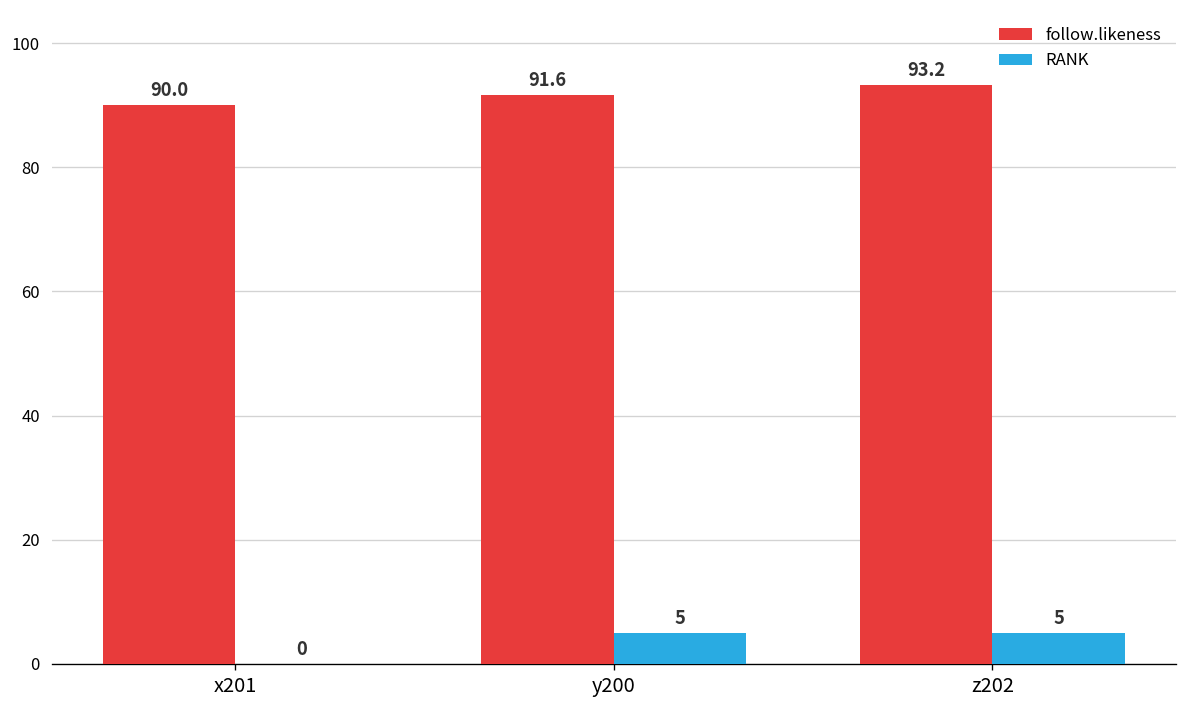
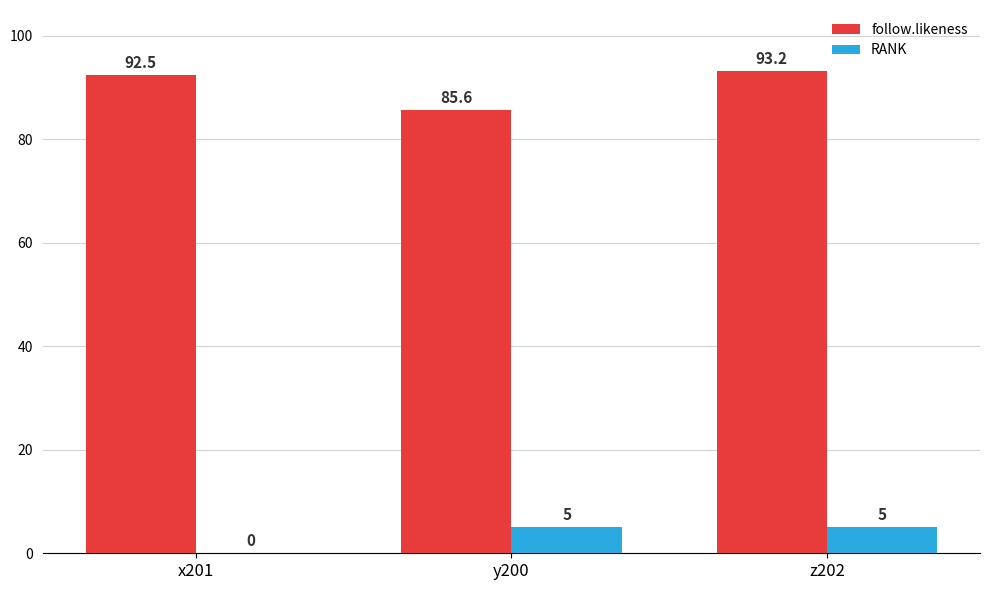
follow.likeness, x201: 90.0 -> 92.5
follow.likeness, y200: 91.6 -> 85.6
